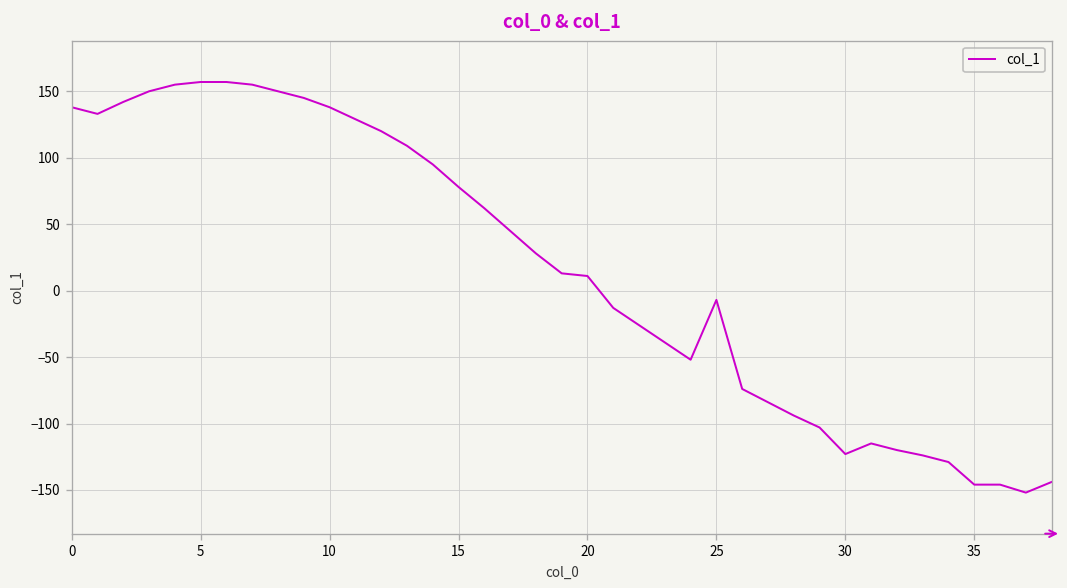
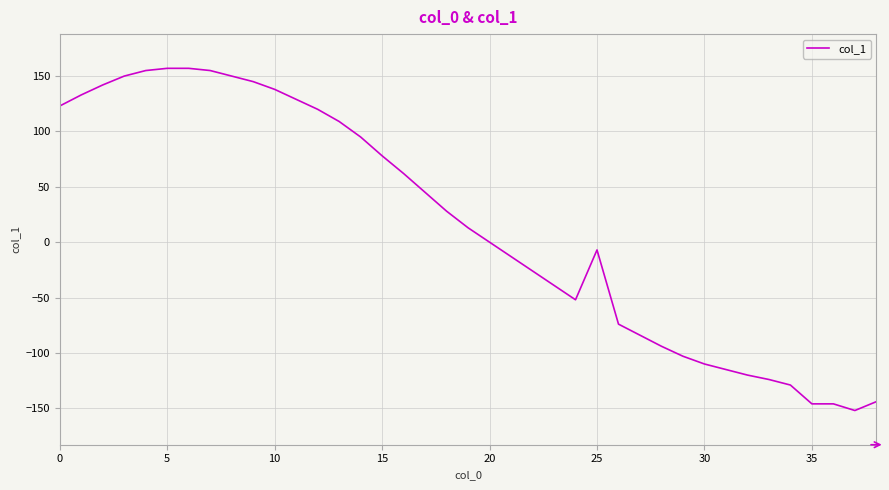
0: 138 -> 123
20: 11 -> 0
30: -123 -> -110
